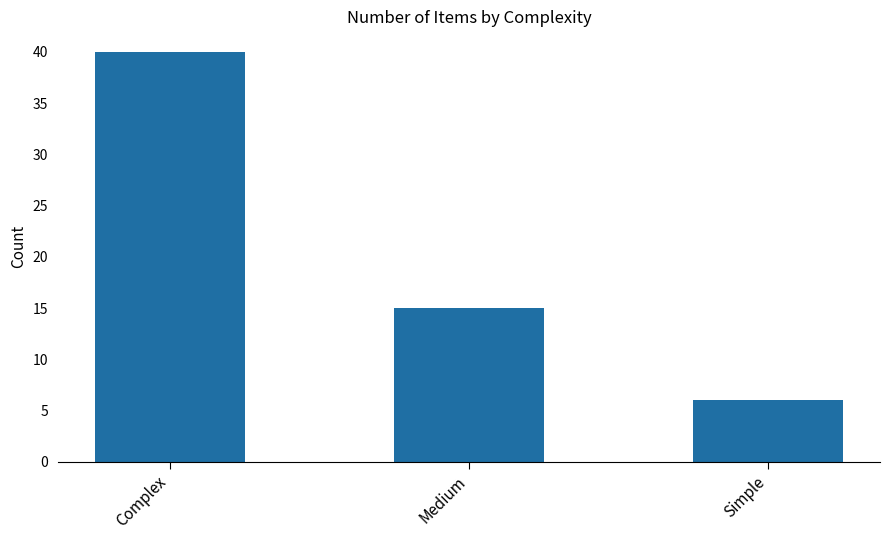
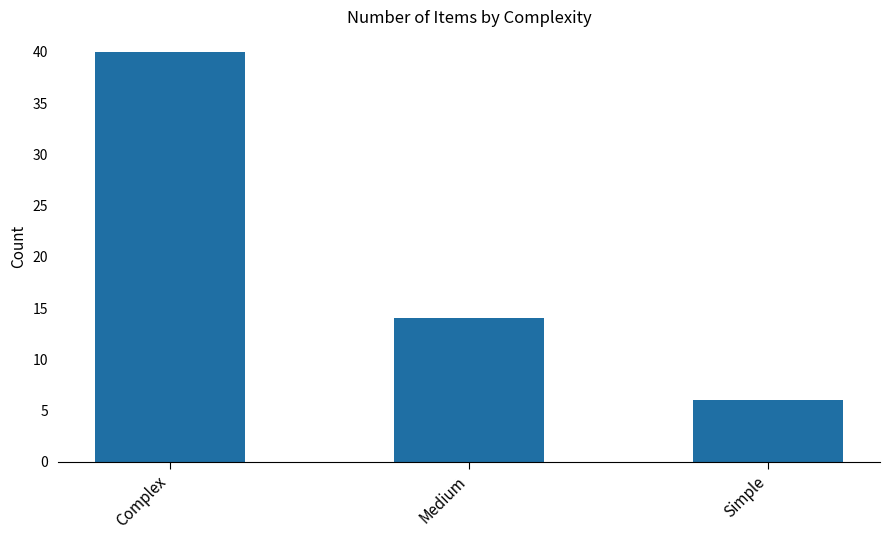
Medium: 15 -> 14
